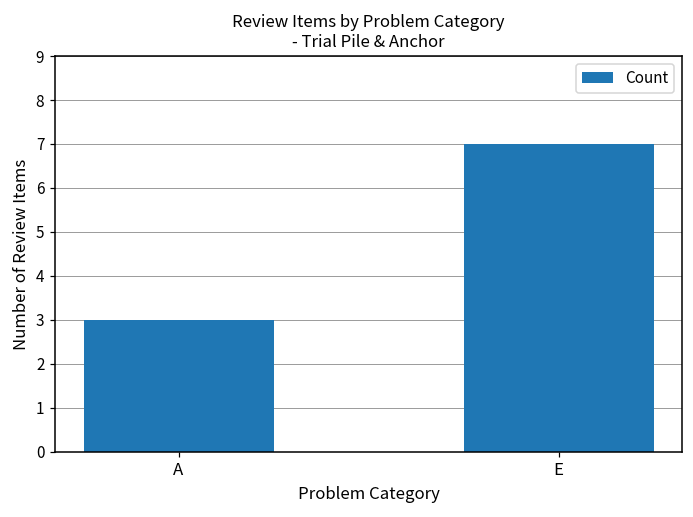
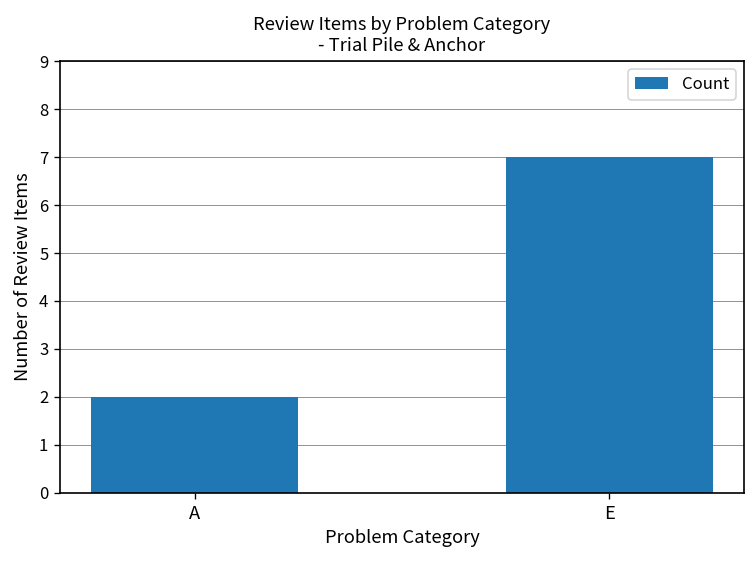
A: 3 -> 2
